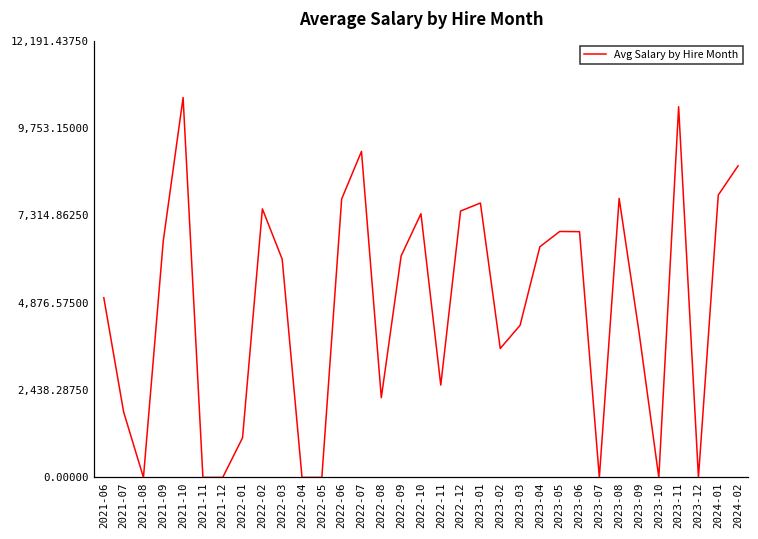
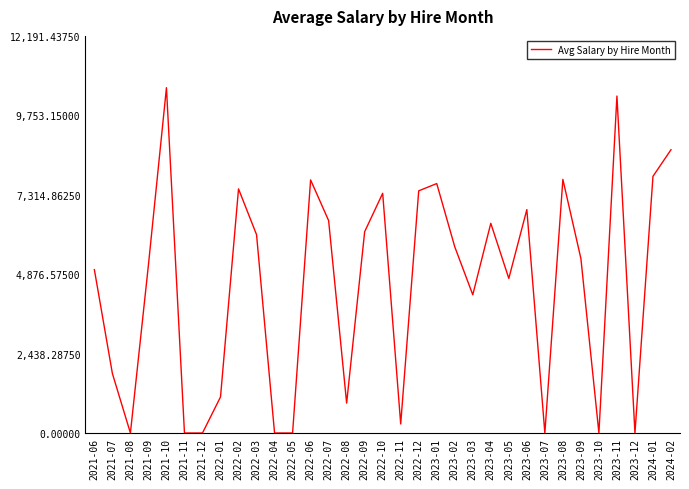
2021-09: 6,600 -> 5,200
2022-07: 9,100 -> 6,500
2022-08: 2,200 -> 900
2022-11: 2,600 -> 300
2023-02: 3,600 -> 5,700
2023-05: 6,900 -> 4,700
2023-09: 4,100 -> 5,400
